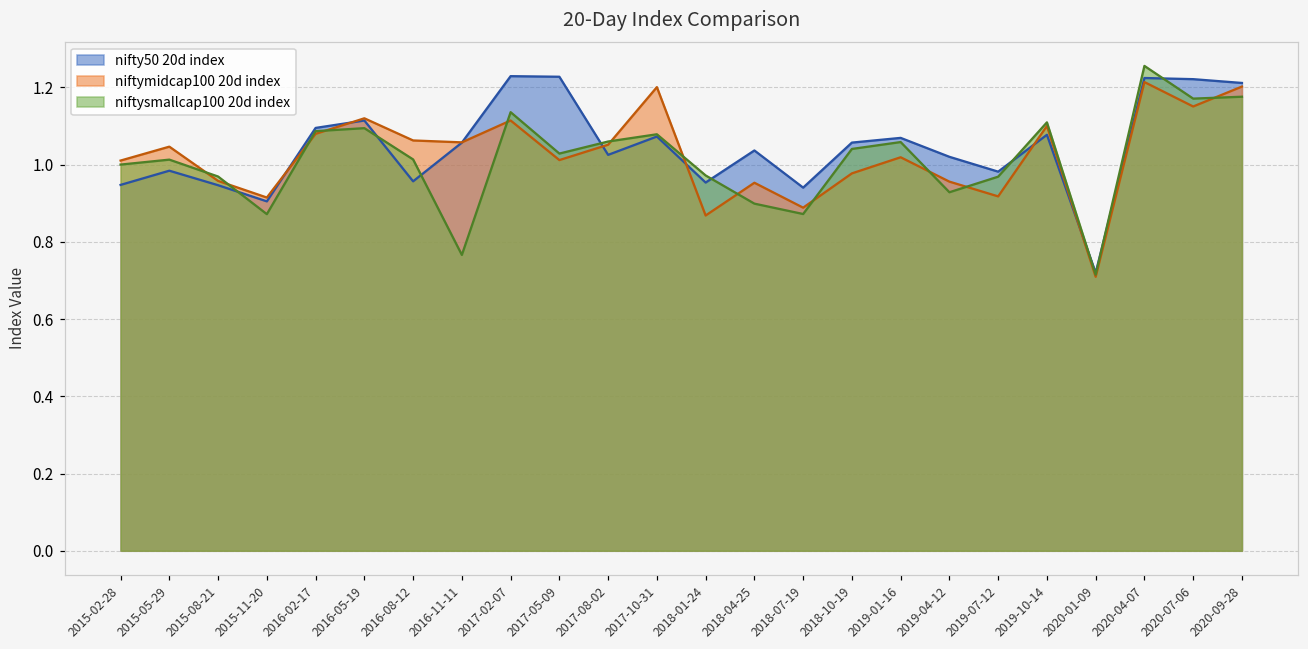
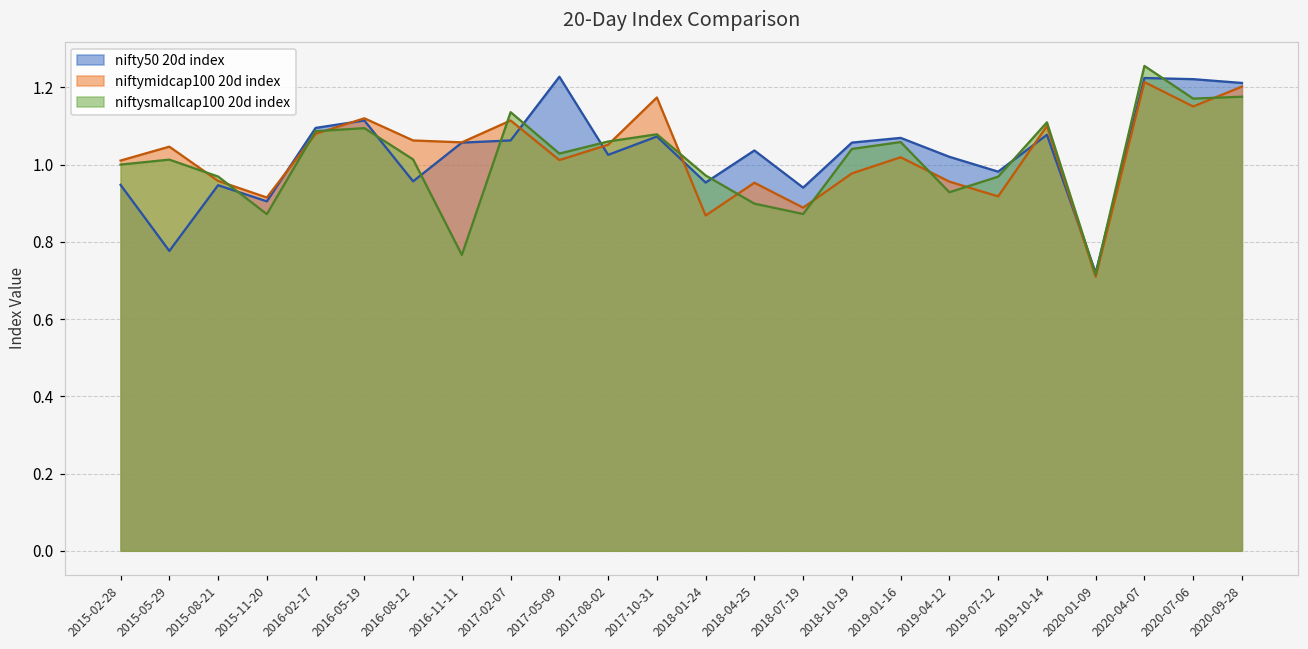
nifty50 20d index, 2015-05-29: 0.98 -> 0.78
nifty50 20d index, 2017-02-07: 1.23 -> 1.06
niftymidcap100 20d index, 2017-10-31: 1.20 -> 1.17
